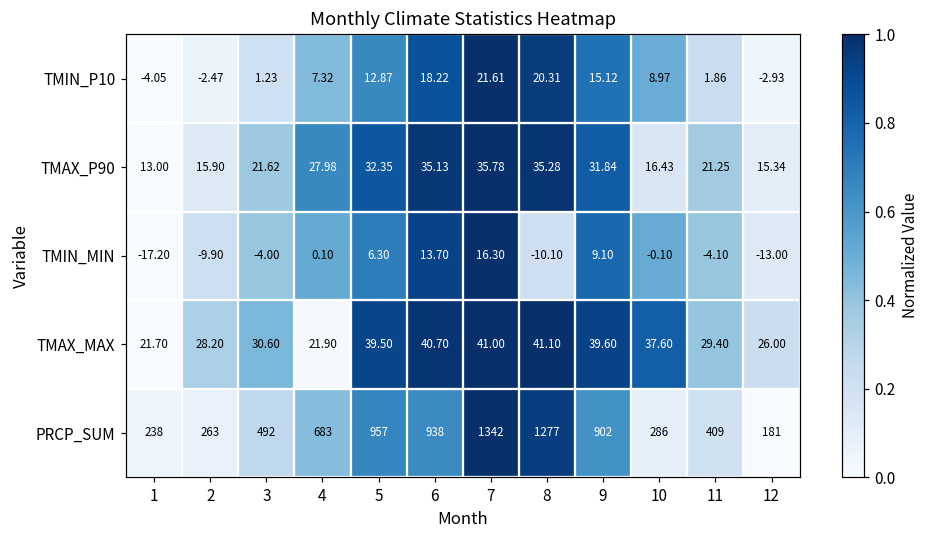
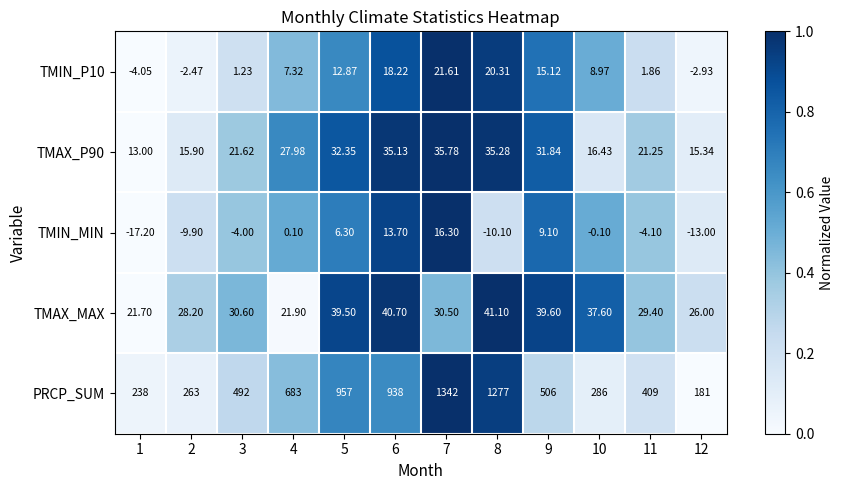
TMAX_MAX, 7: 41.00 -> 30.50
PRCP_SUM, 9: 902 -> 506
